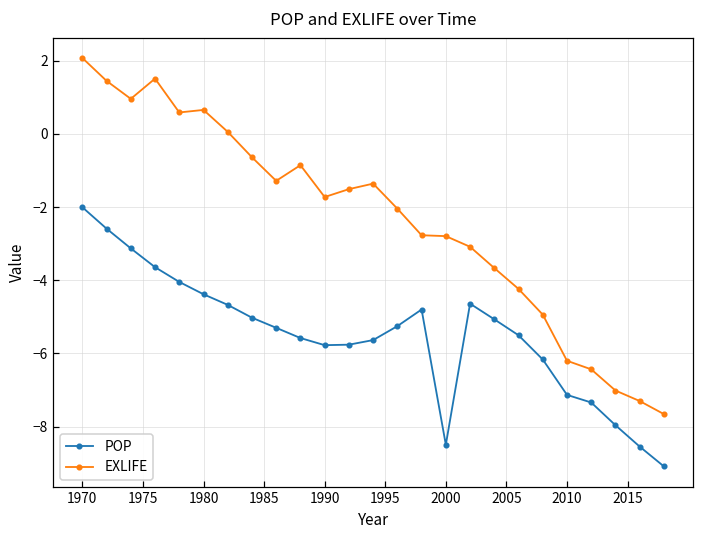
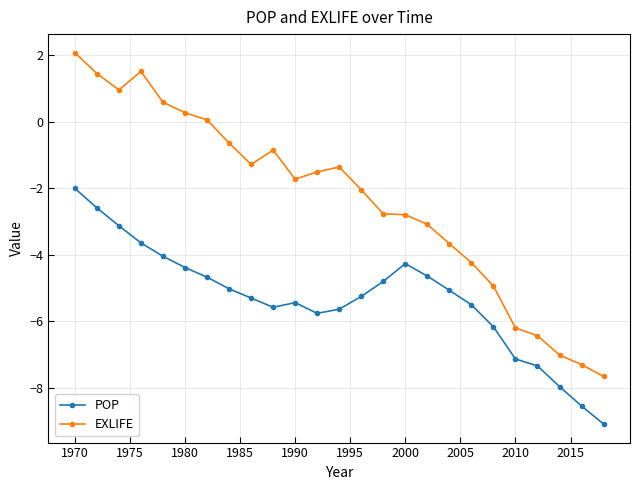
EXLIFE, 1980: 0.7 -> 0.3
POP, 1990: -5.8 -> -5.4
POP, 2000: -8.5 -> -4.3
